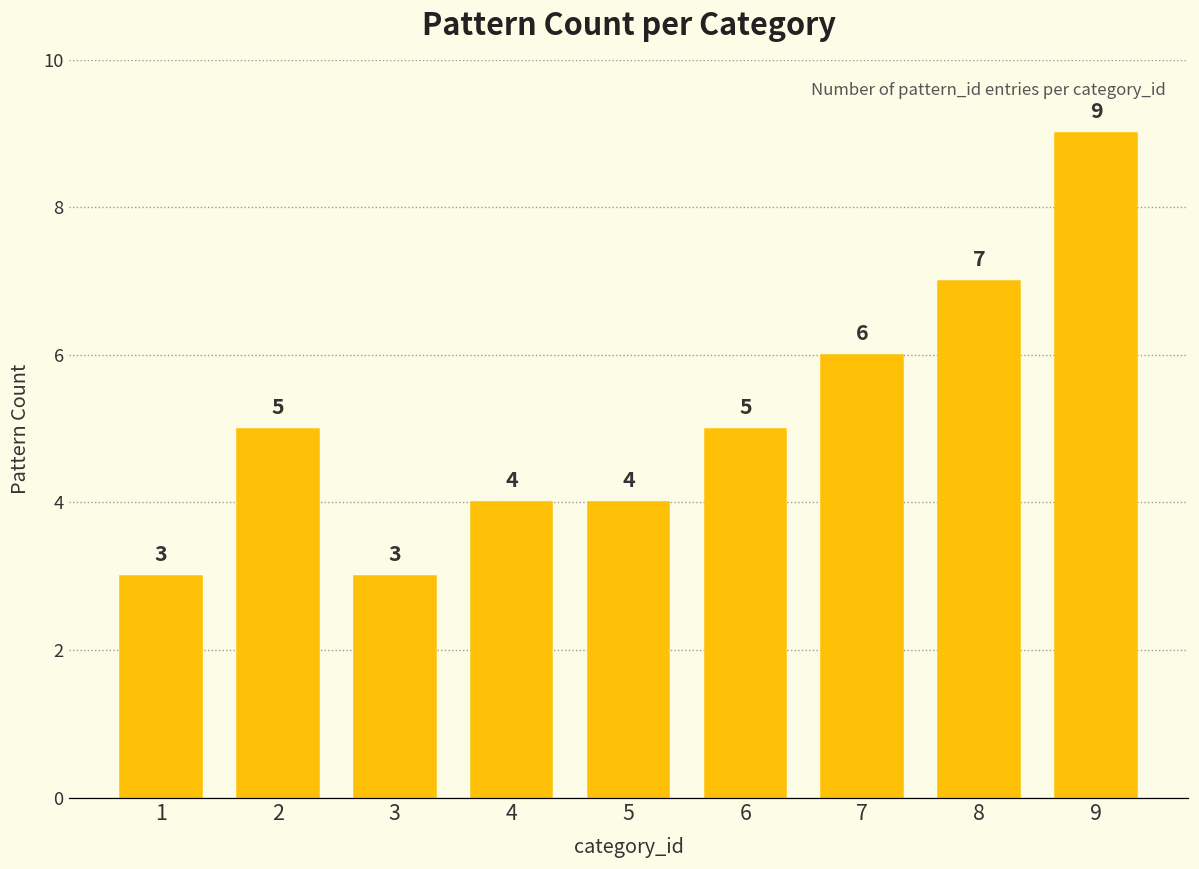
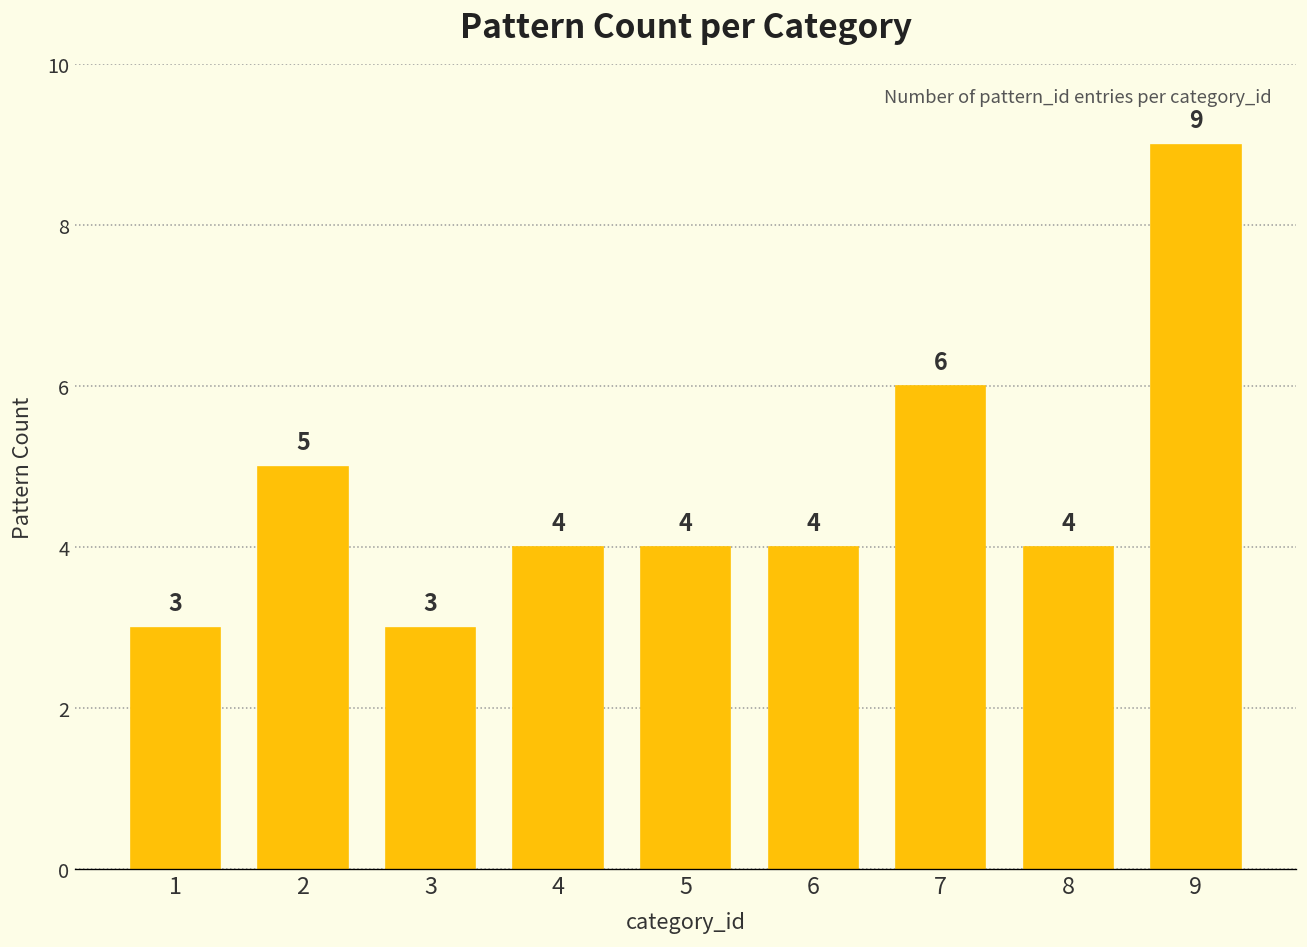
6: 5 -> 4
8: 7 -> 4
